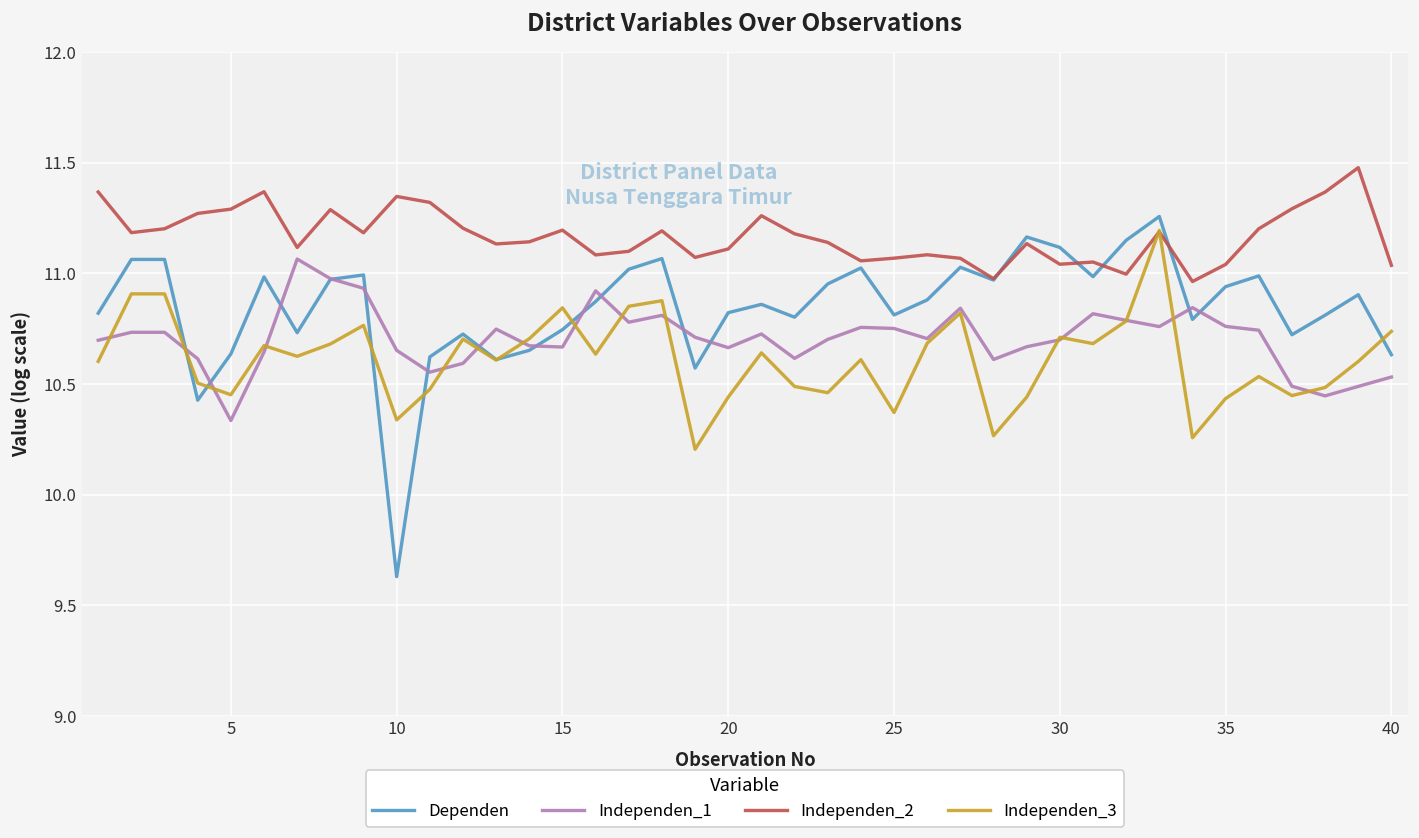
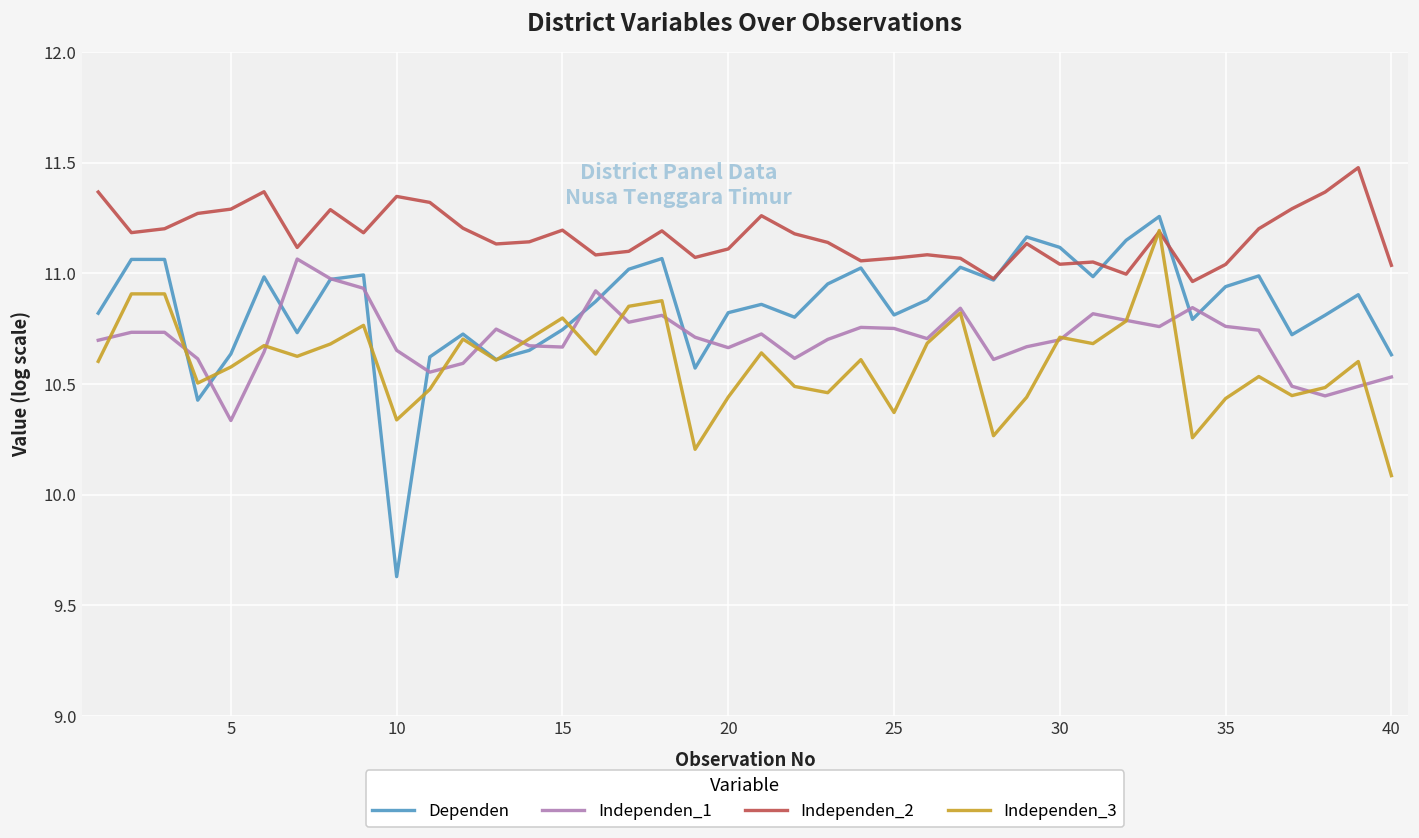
Independen_3, 5: 10.45 -> 10.58
Independen_3, 15: 10.84 -> 10.80
Independen_3, 40: 10.74 -> 10.09
